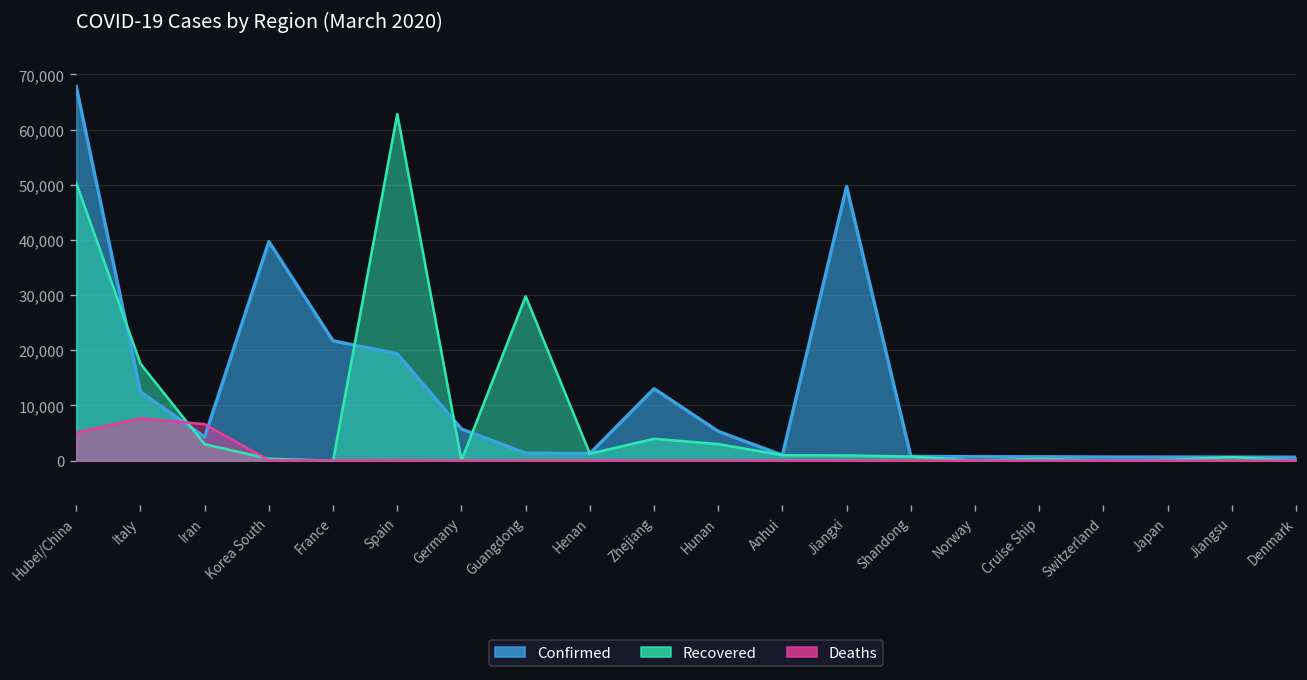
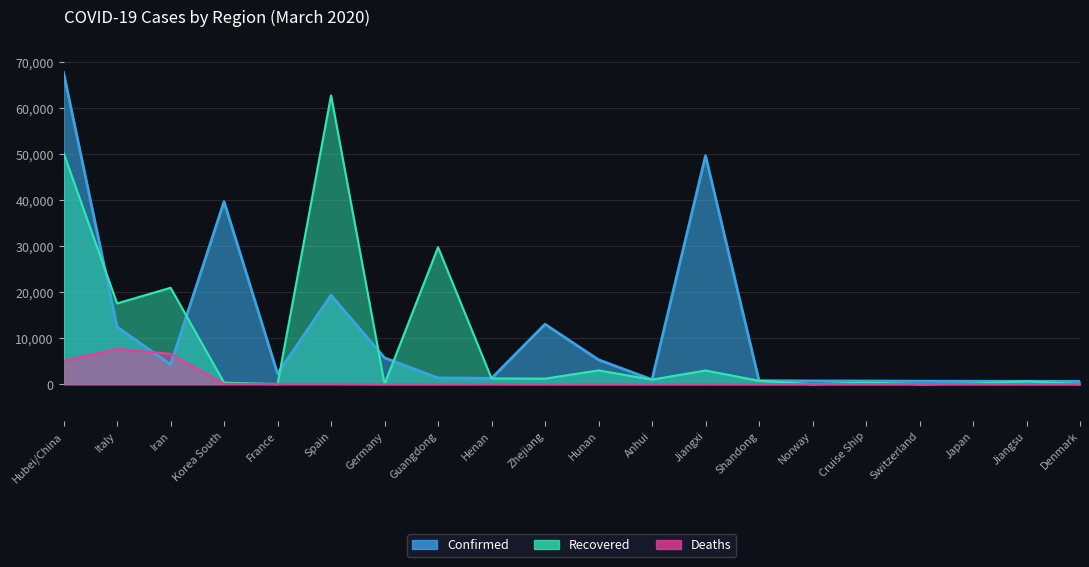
Recovered, Iran: 3,000 -> 21,000
Confirmed, France: 22,000 -> 2,000
Recovered, Zhejiang: 4,000 -> 1,000
Recovered, Jiangxi: 1,000 -> 3,000
